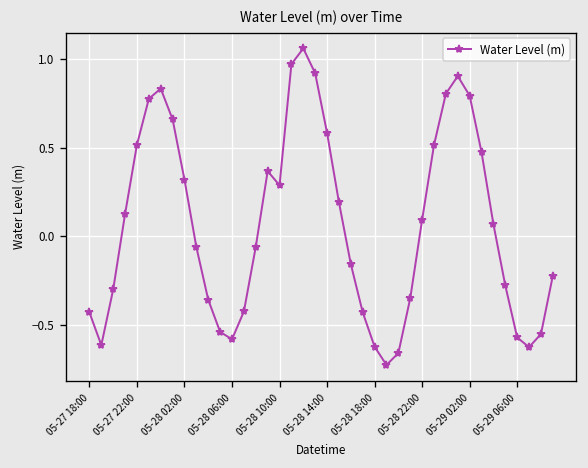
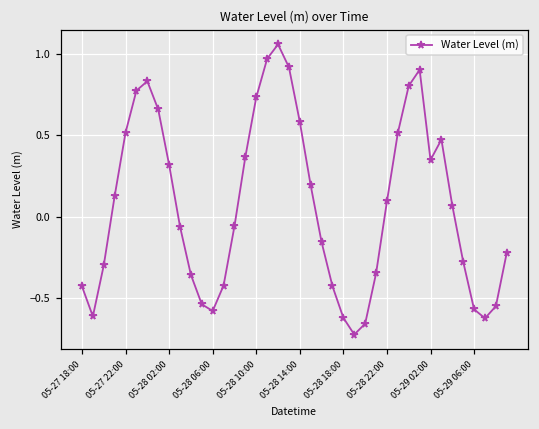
05-28 10:00: 0.29 -> 0.73
05-29 02:00: 0.79 -> 0.35
